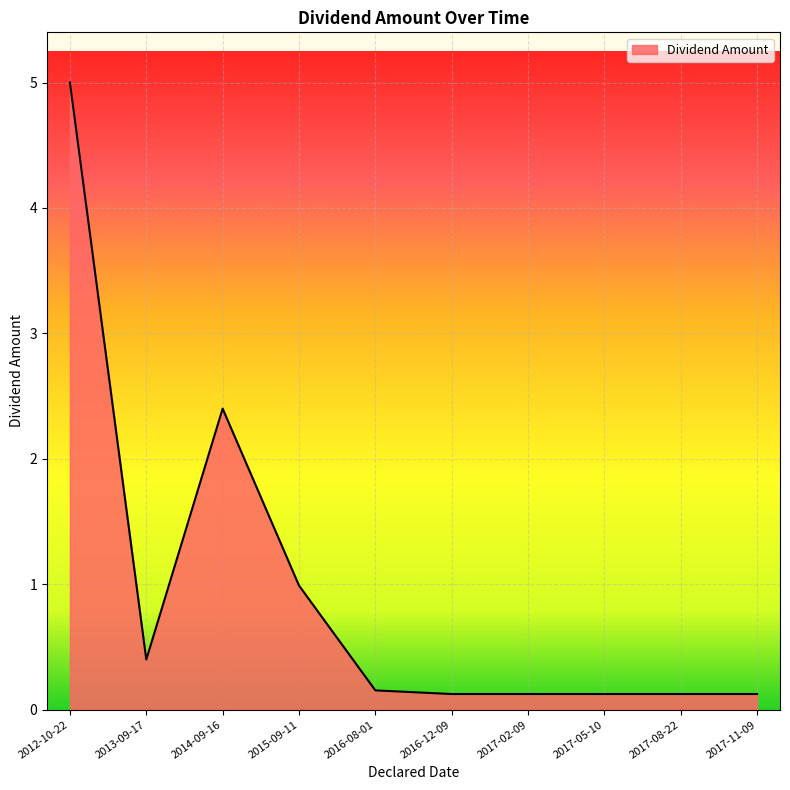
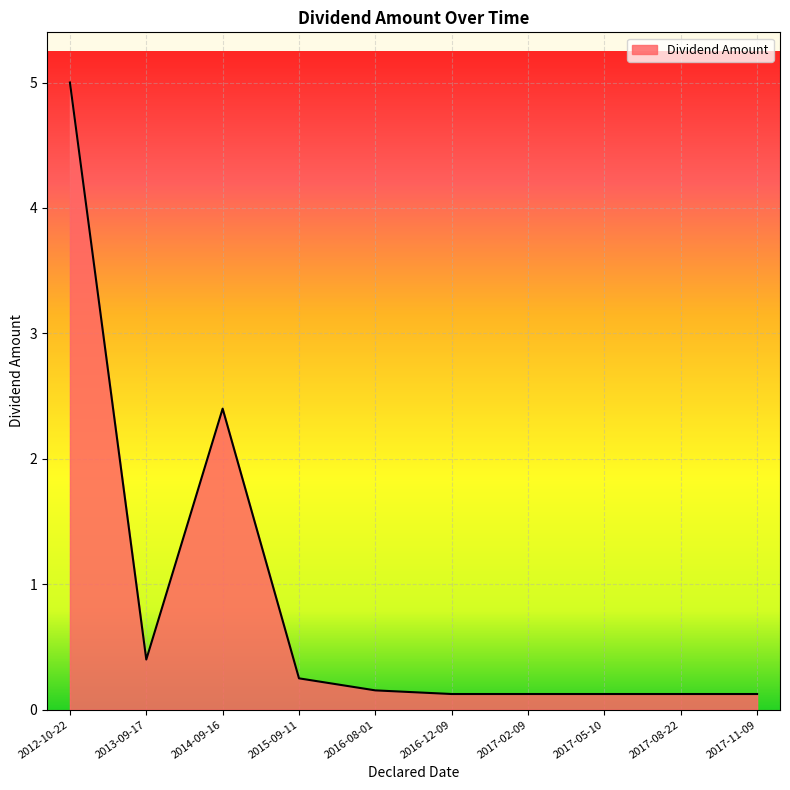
2015-09-11: 0.99 -> 0.25
